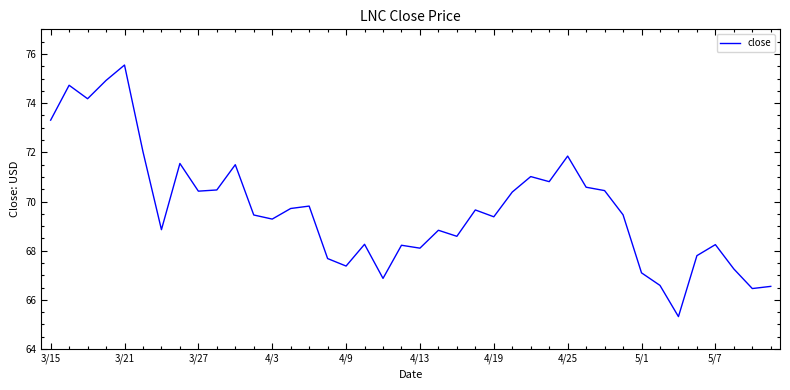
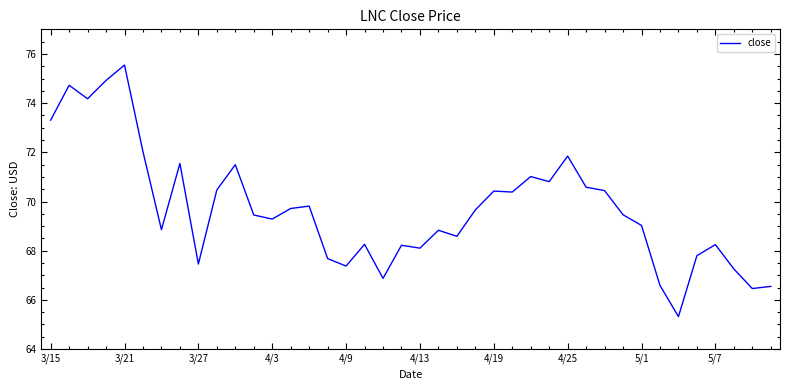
3/27: 70.4 -> 67.5
4/19: 69.4 -> 70.4
5/1: 67.1 -> 69.0
